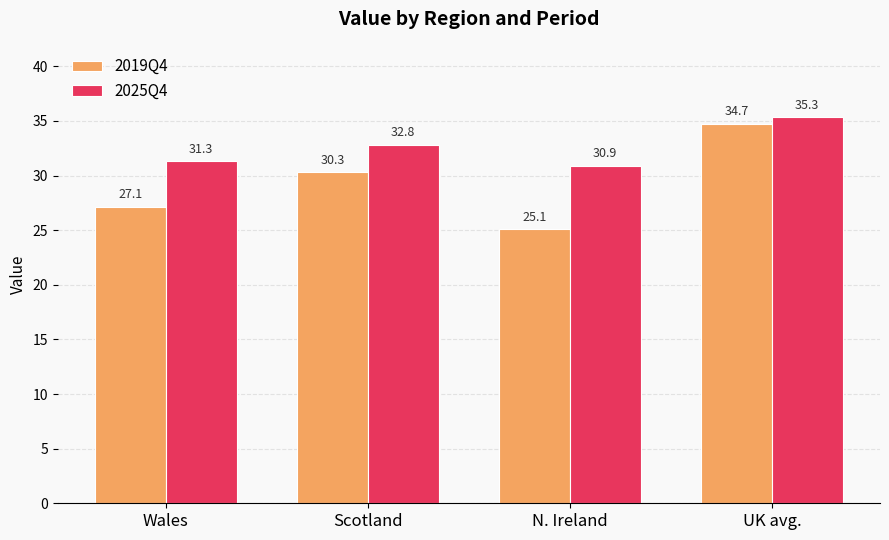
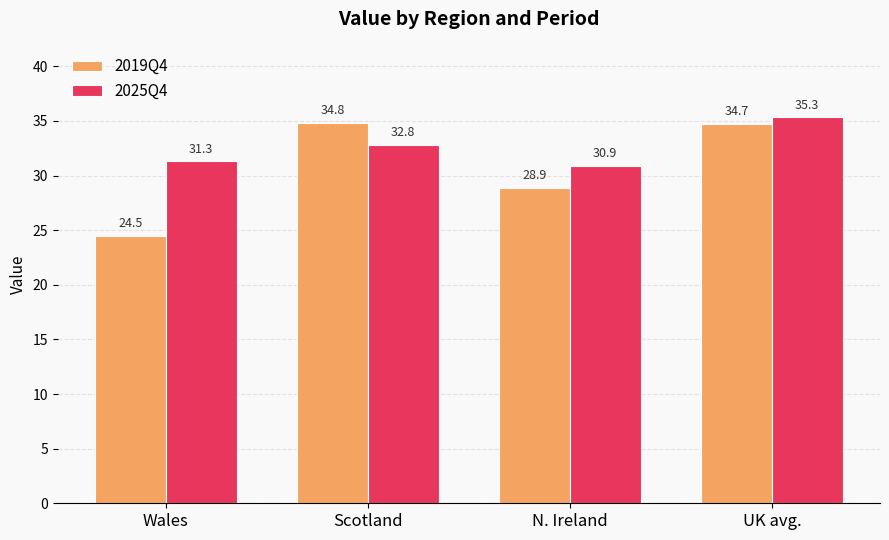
2019Q4, Wales: 27.1 -> 24.5
2019Q4, Scotland: 30.3 -> 34.8
2019Q4, N. Ireland: 25.1 -> 28.9
